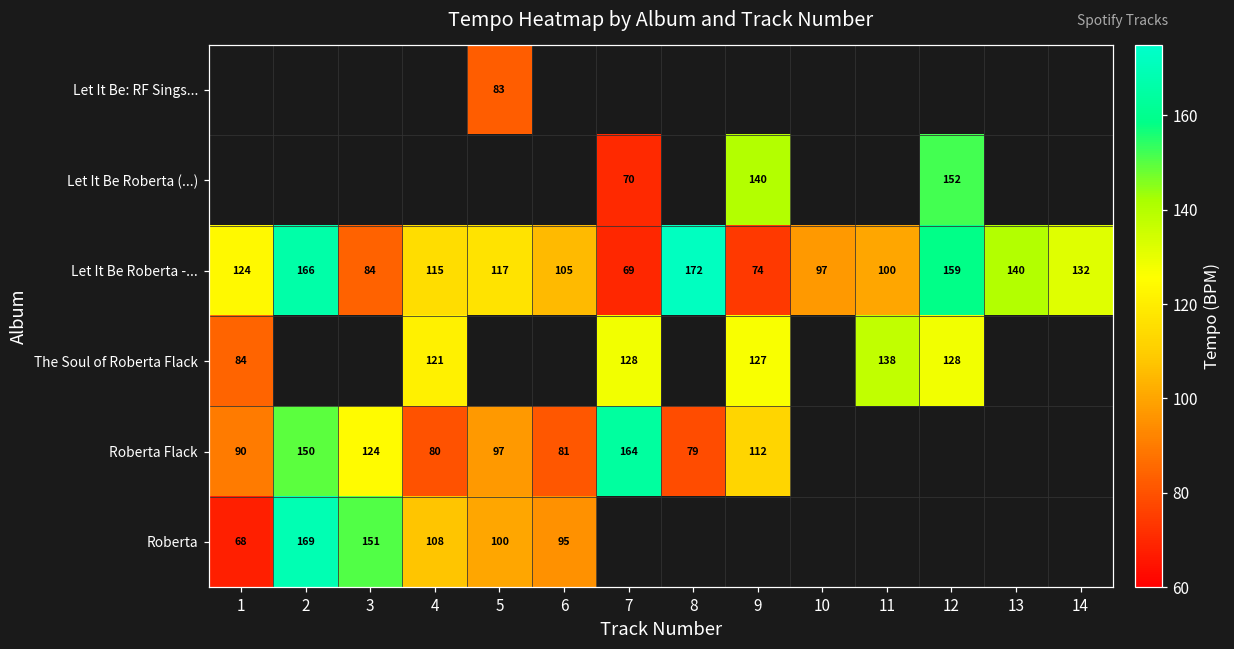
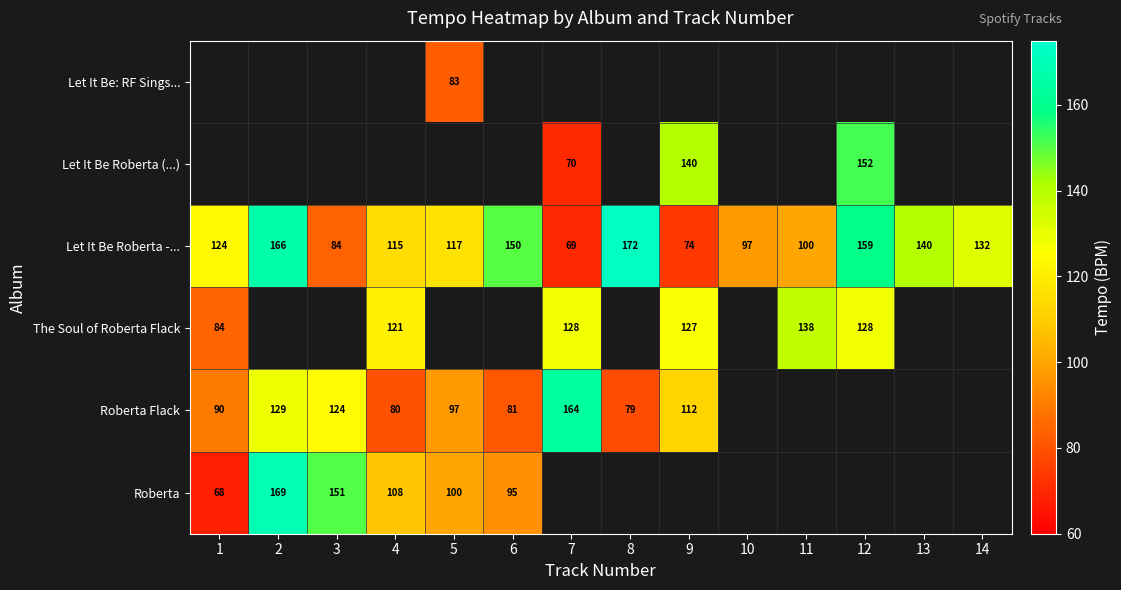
Let It Be Roberta -..., 6: 105 -> 150
Roberta Flack, 2: 150 -> 129
